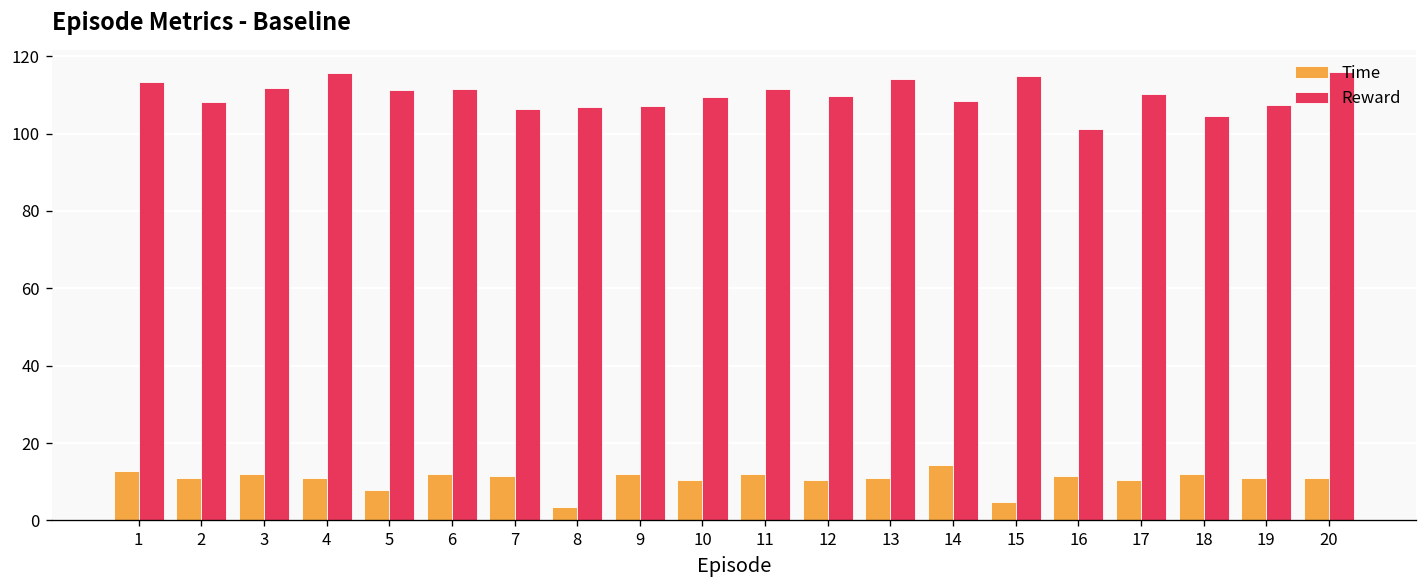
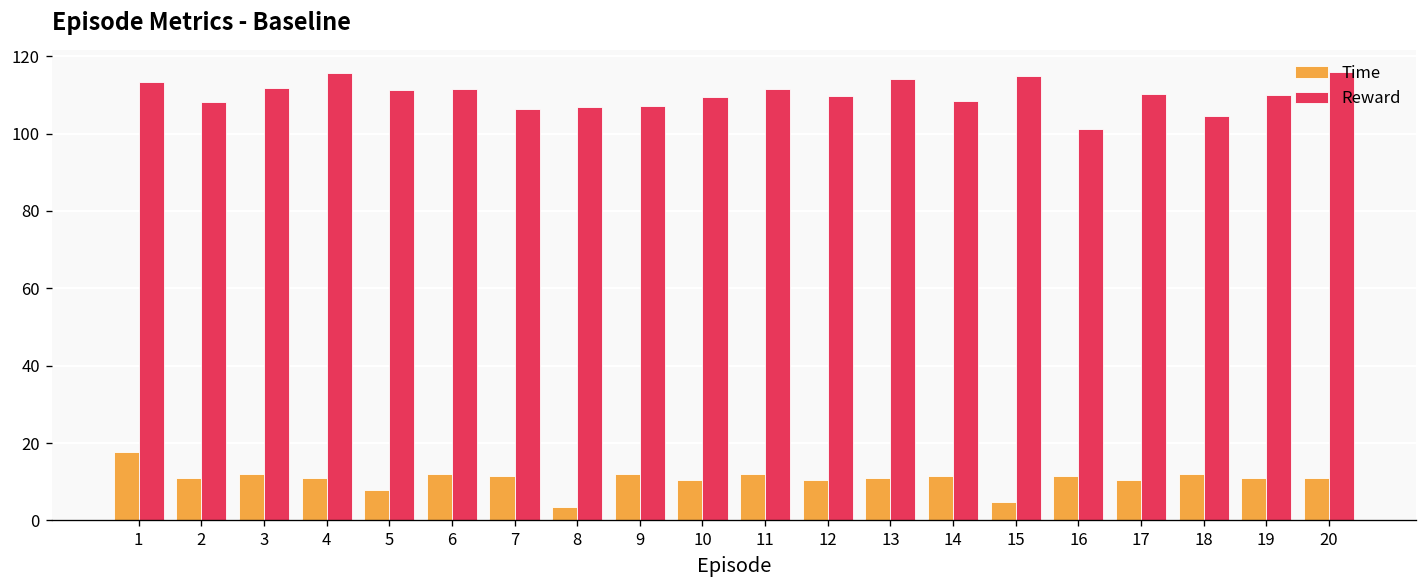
Time, 1: 13 -> 18
Time, 14: 14 -> 11
Reward, 19: 107 -> 110
